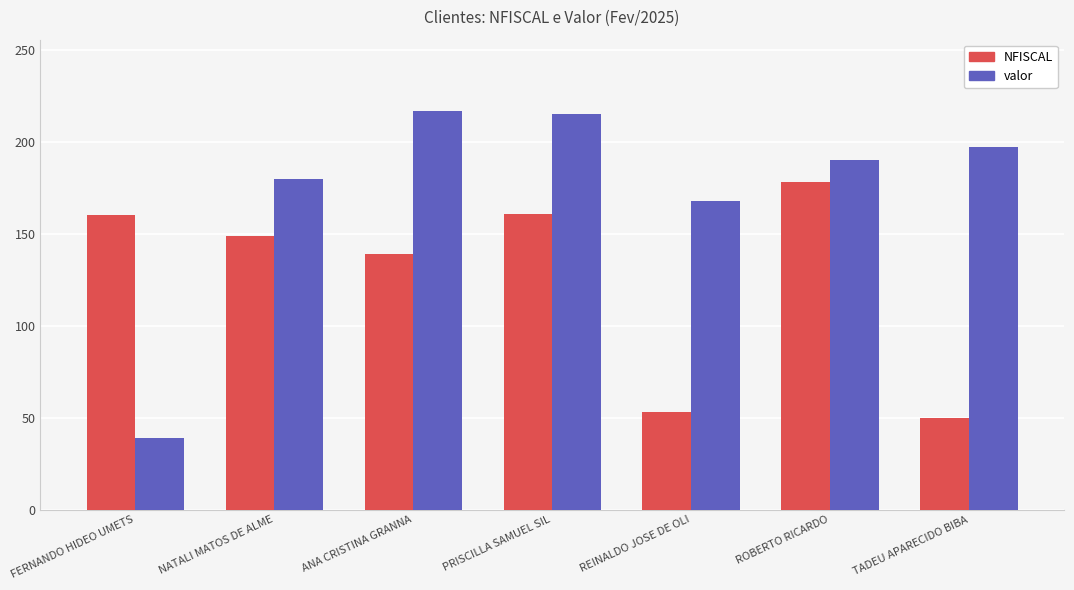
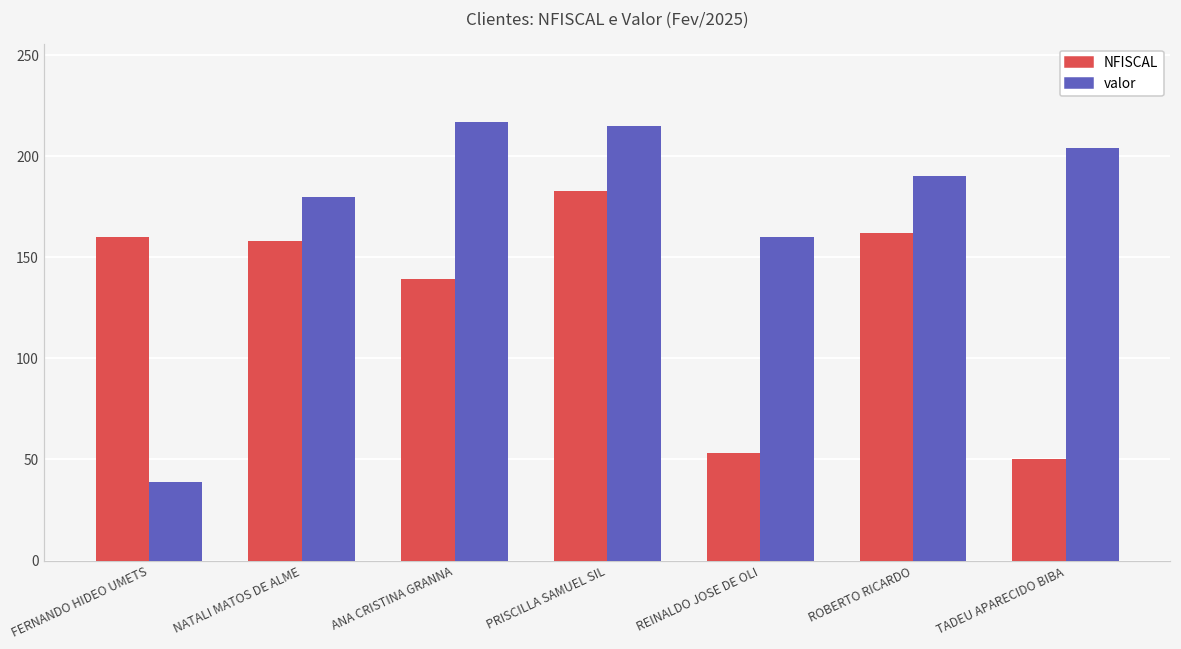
NFISCAL, NATALI MATOS DE ALME: 149 -> 158
NFISCAL, PRISCILLA SAMUEL SIL: 161 -> 183
valor, REINALDO JOSE DE OLI: 168 -> 160
NFISCAL, ROBERTO RICARDO: 178 -> 162
valor, TADEU APARECIDO BIBA: 197 -> 204
